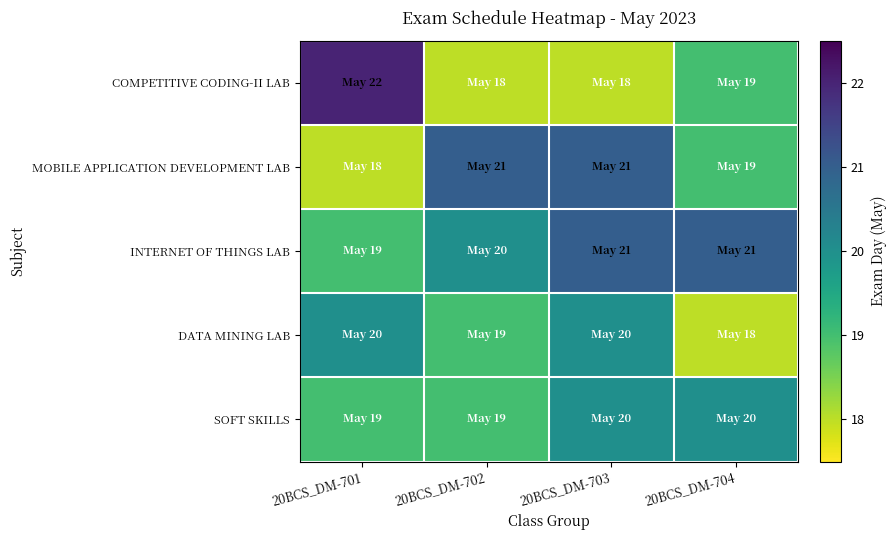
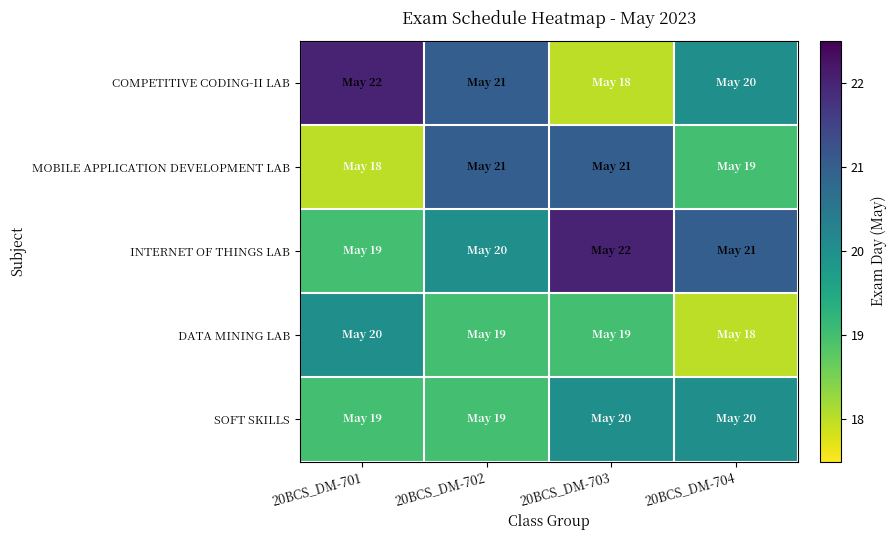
COMPETITIVE CODING-II LAB, 20BCS_DM-702: 18 -> 21
COMPETITIVE CODING-II LAB, 20BCS_DM-704: 19 -> 20
INTERNET OF THINGS LAB, 20BCS_DM-703: 21 -> 22
DATA MINING LAB, 20BCS_DM-703: 20 -> 19
